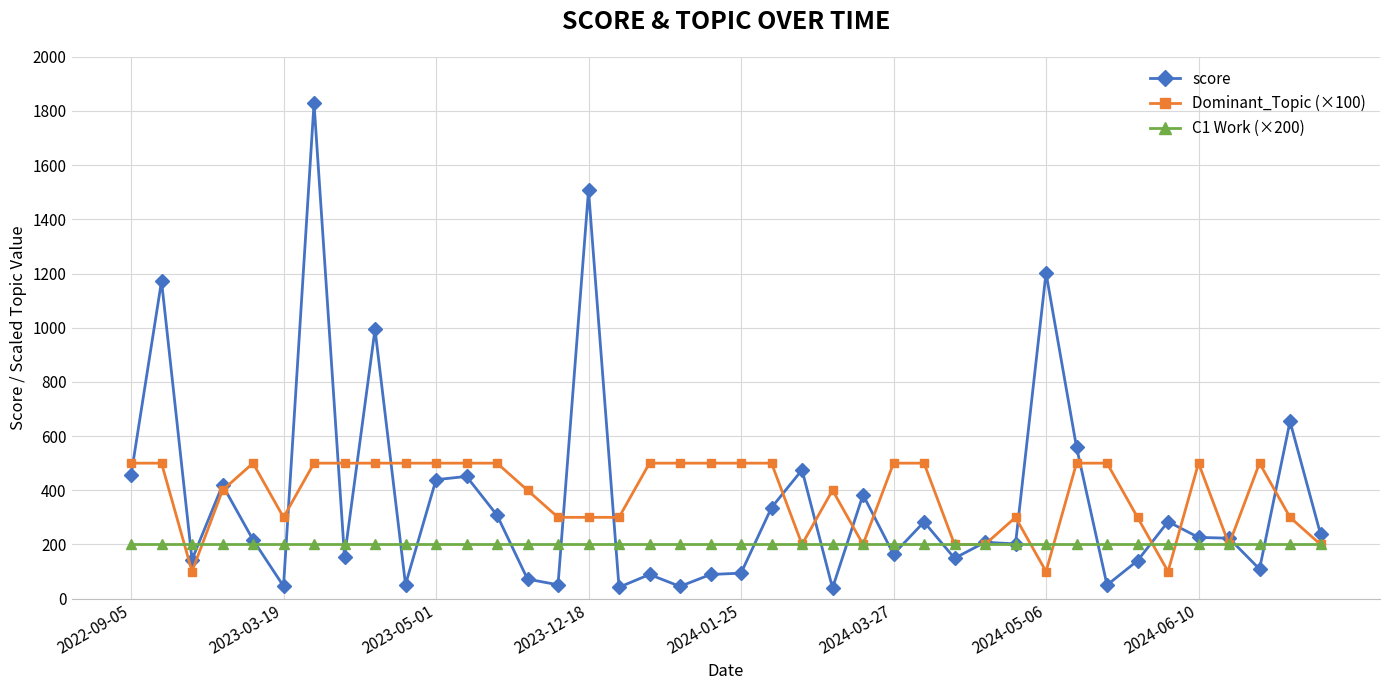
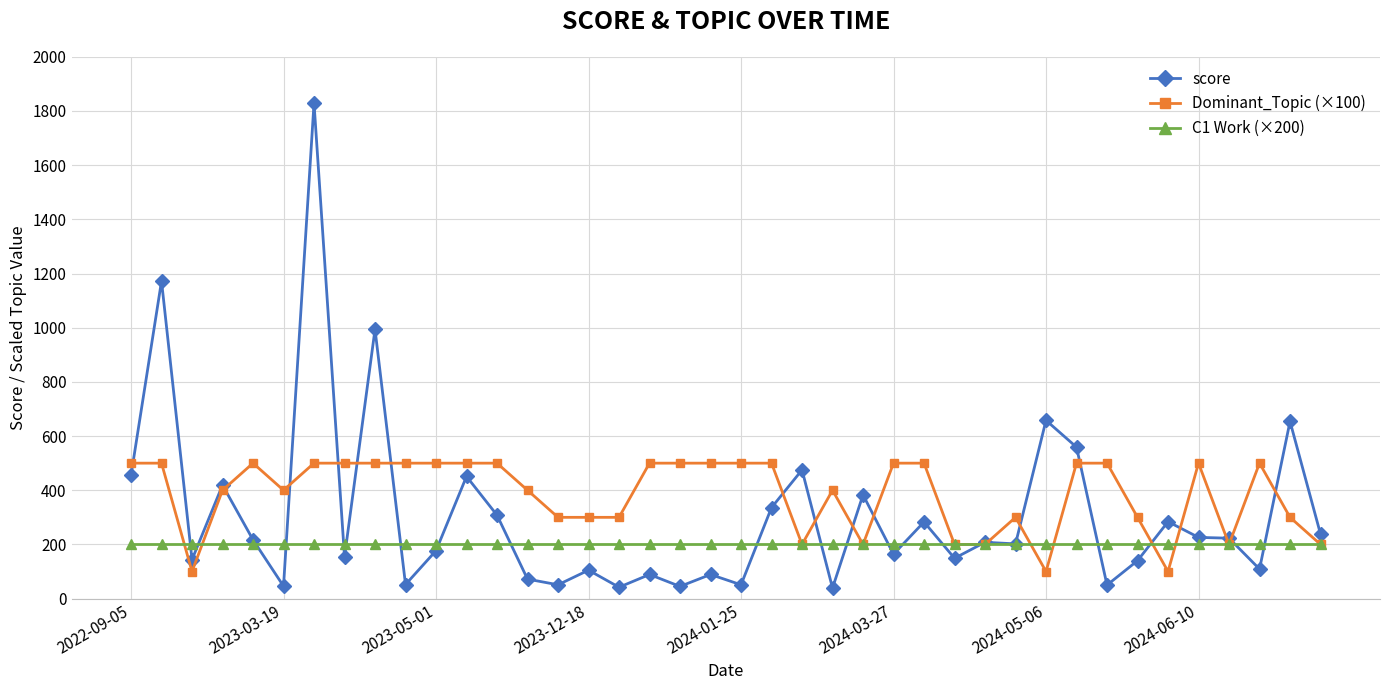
Dominant_Topic (×100), 2023-03-19: 300 -> 400
score, 2023-05-01: 440 -> 180
score, 2023-12-18: 1510 -> 110
score, 2024-01-25: 90 -> 50
score, 2024-05-06: 1200 -> 660
